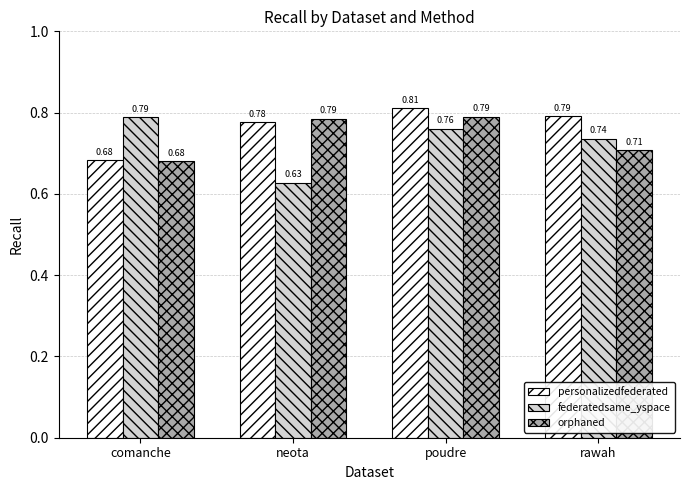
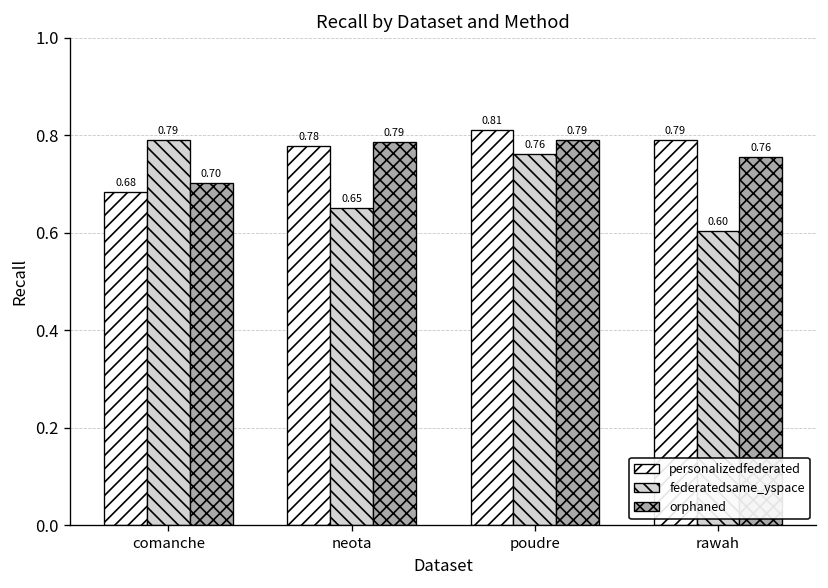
orphaned, comanche: 0.68 -> 0.70
federatedsame_yspace, neota: 0.63 -> 0.65
federatedsame_yspace, rawah: 0.74 -> 0.60
orphaned, rawah: 0.71 -> 0.76
